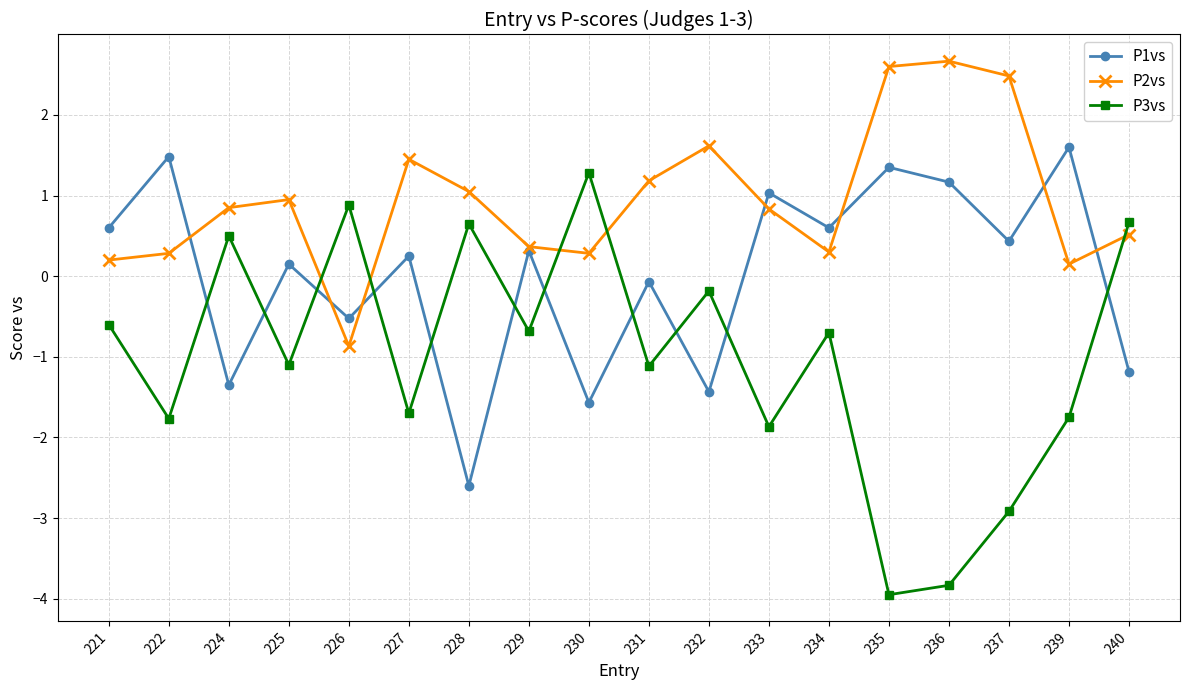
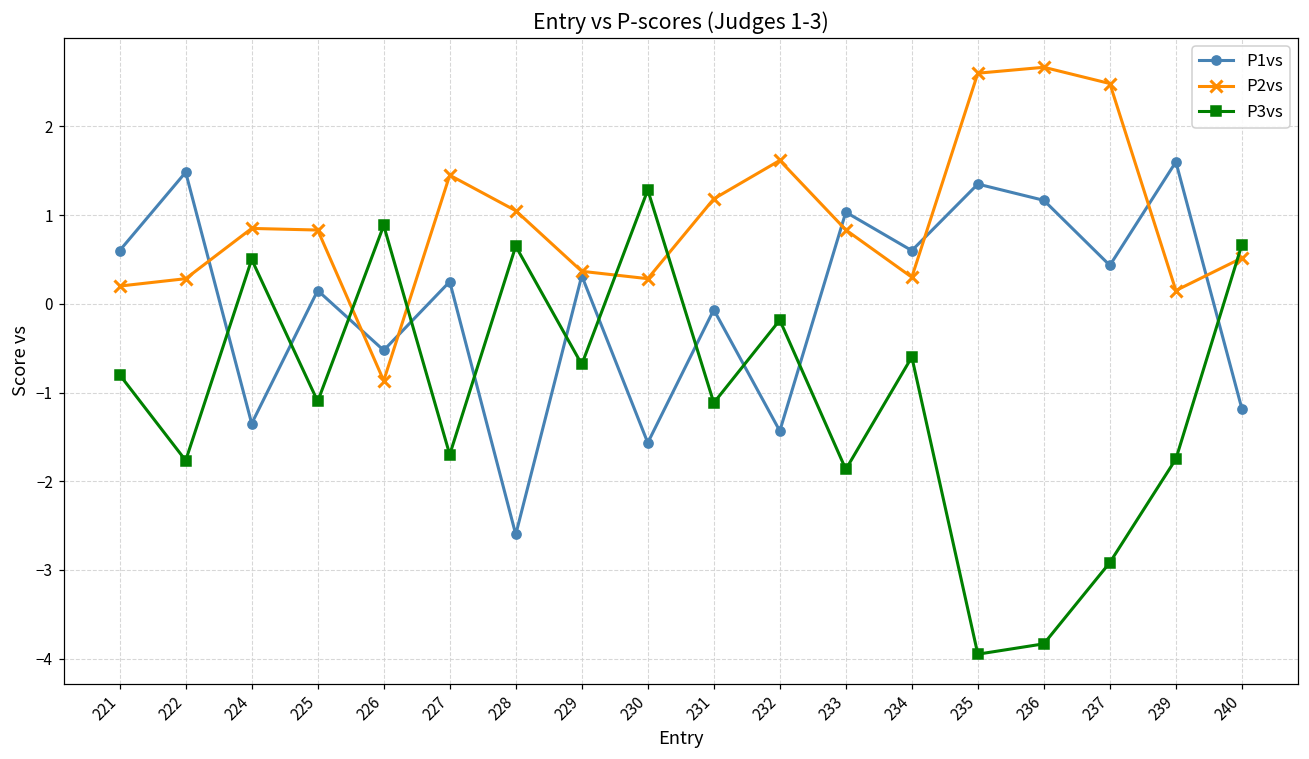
P3vs, 221: -0.6 -> -0.8
P2vs, 225: 0.9 -> 0.8
P3vs, 234: -0.7 -> -0.6
